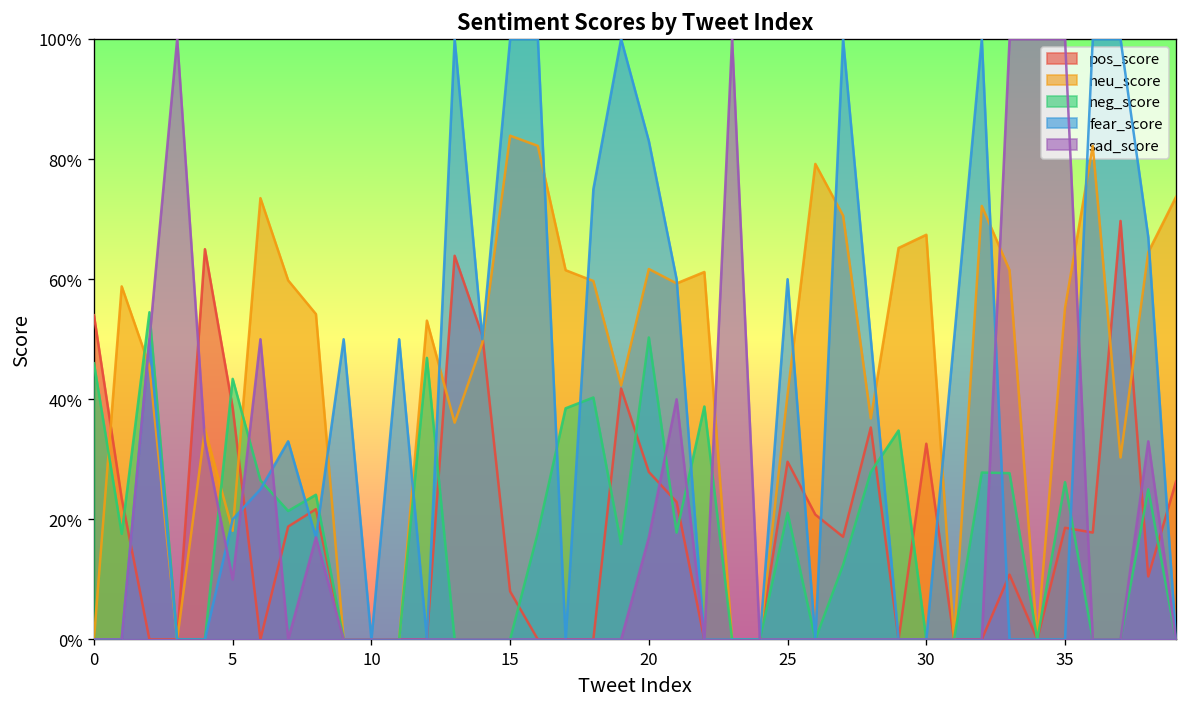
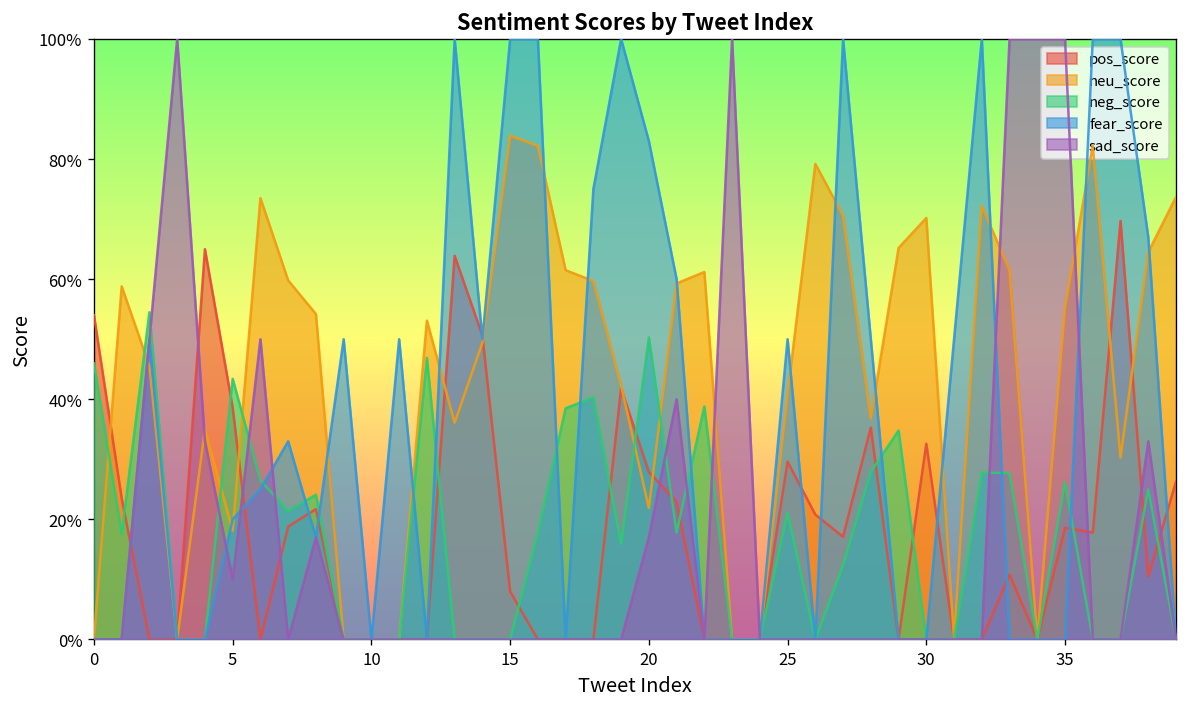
neu_score, 20: 62% -> 22%
fear_score, 25: 60% -> 50%
neu_score, 30: 67% -> 70%
